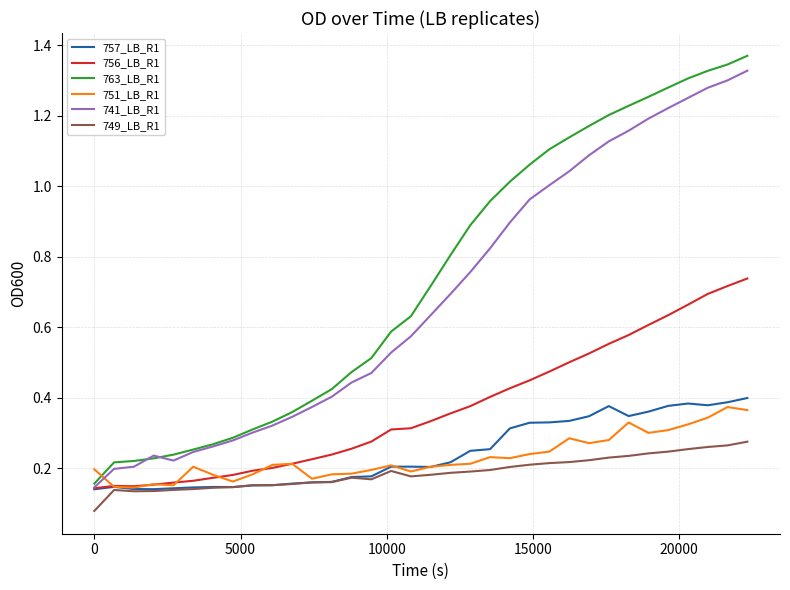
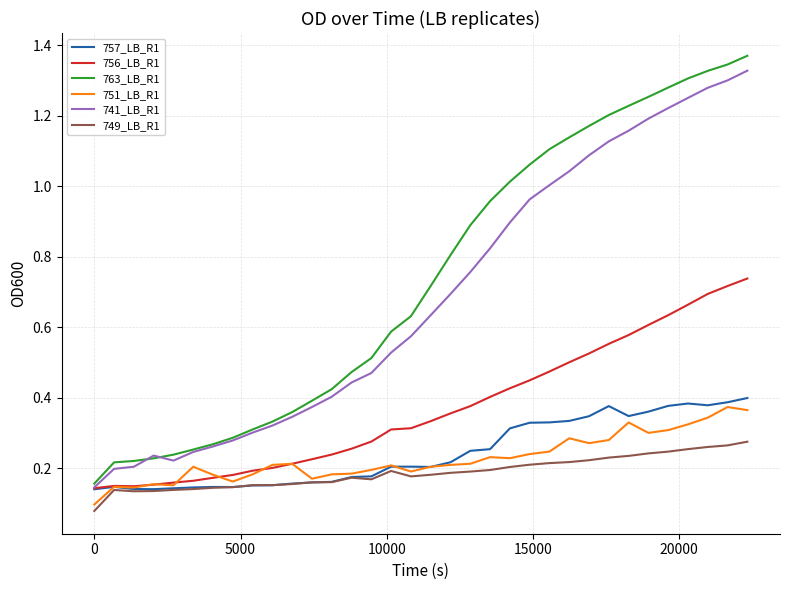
751_LB_R1, 0: 0.20 -> 0.10
